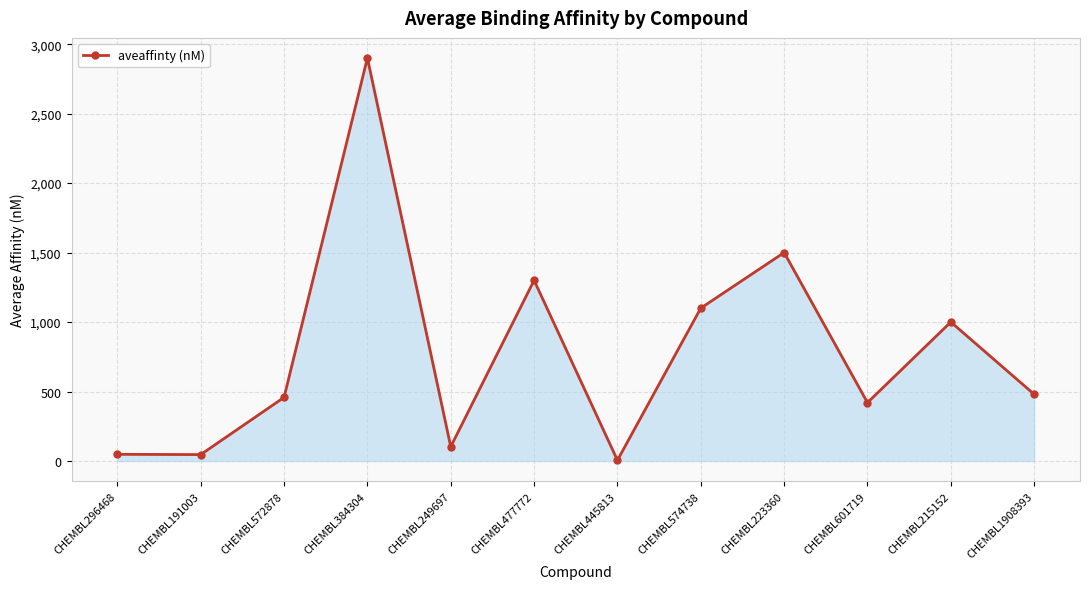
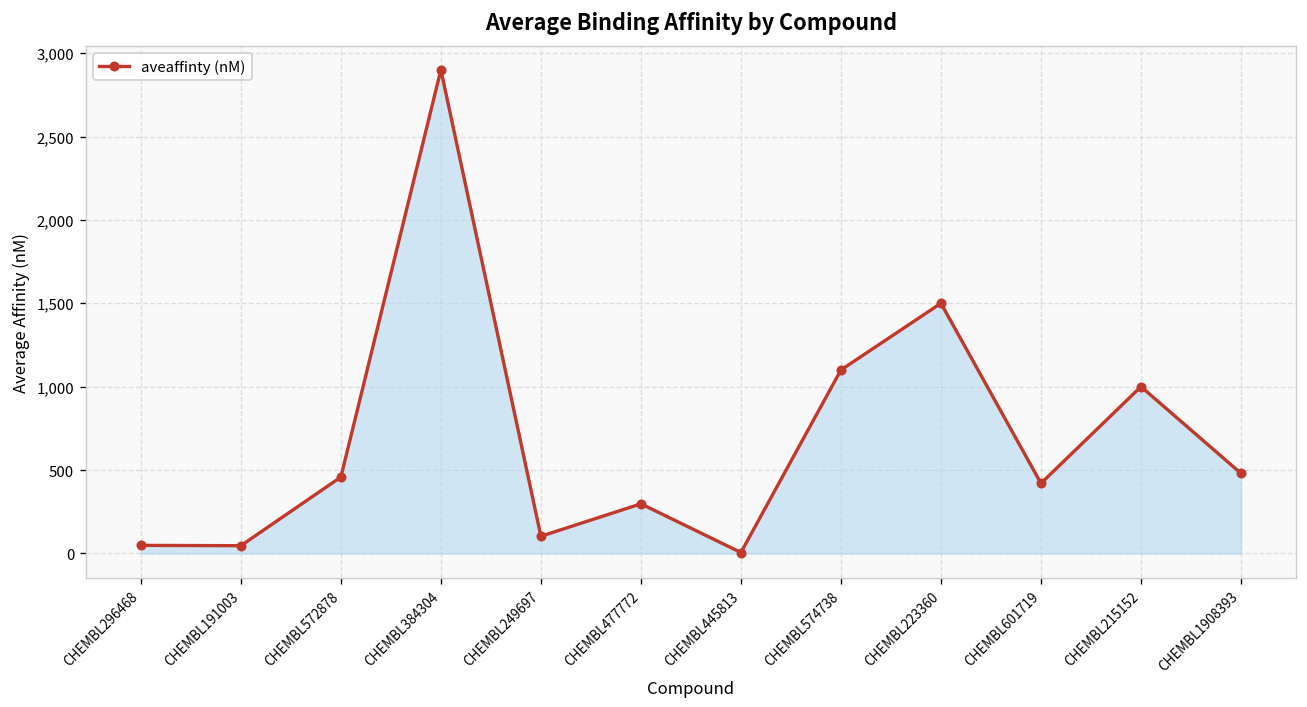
CHEMBL477772: 1,300 -> 300
